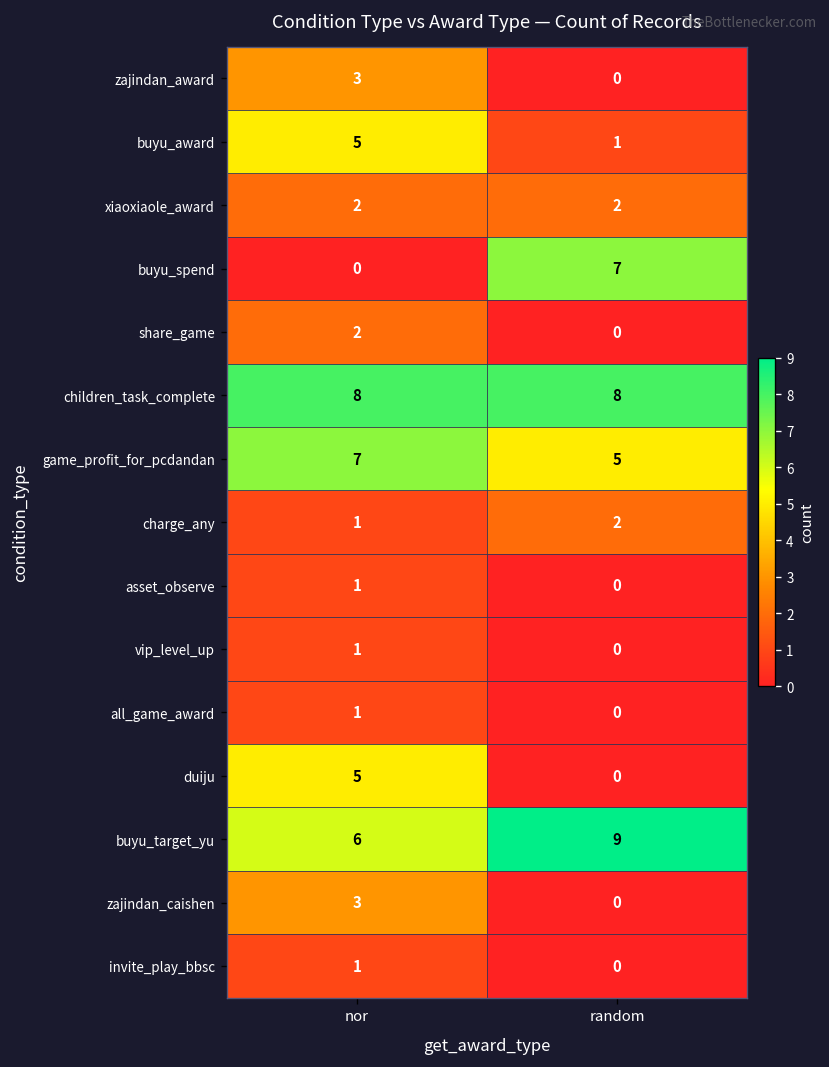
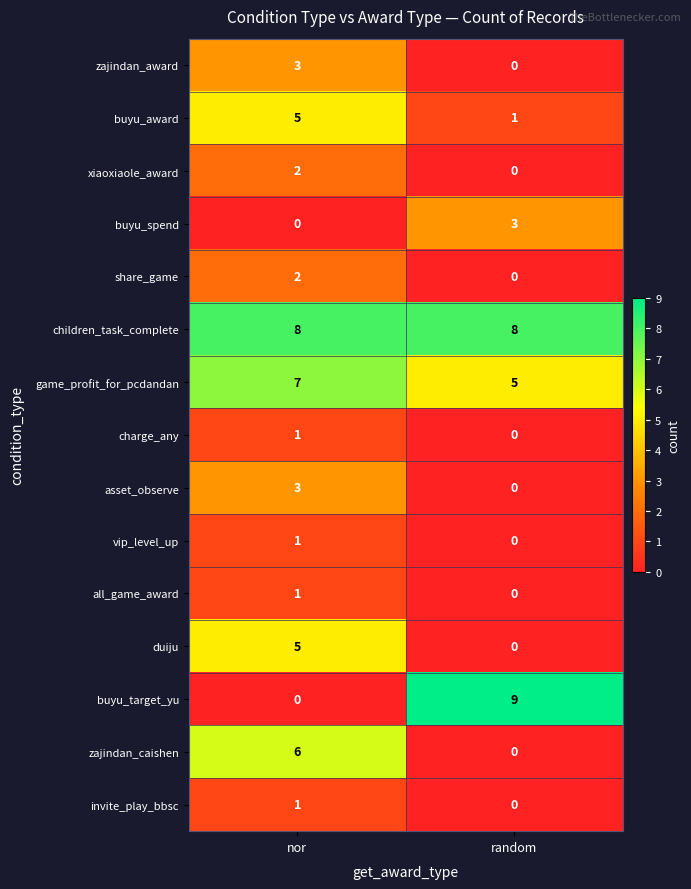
xiaoxiaole_award, random: 2 -> 0
buyu_spend, random: 7 -> 3
charge_any, random: 2 -> 0
asset_observe, nor: 1 -> 3
buyu_target_yu, nor: 6 -> 0
zajindan_caishen, nor: 3 -> 6
